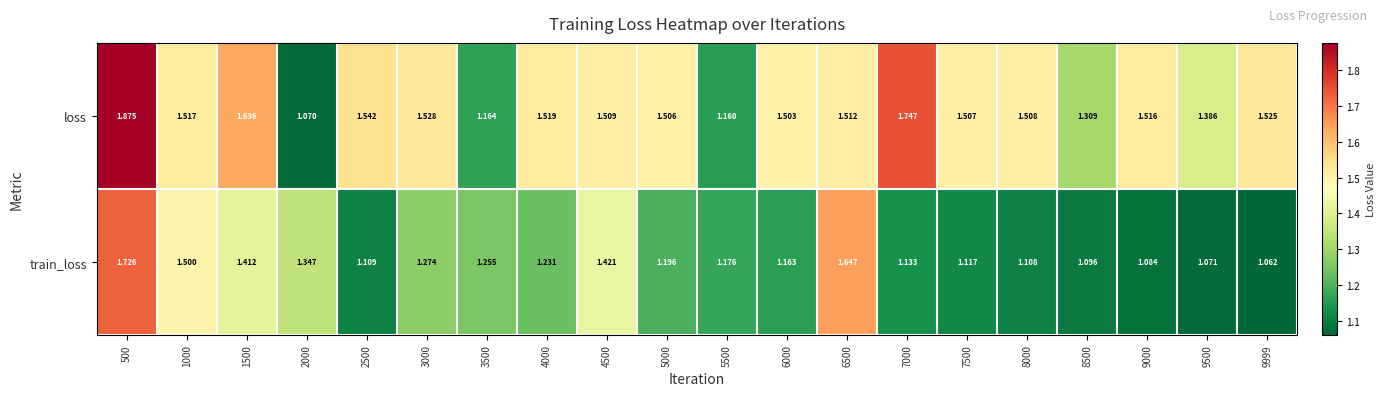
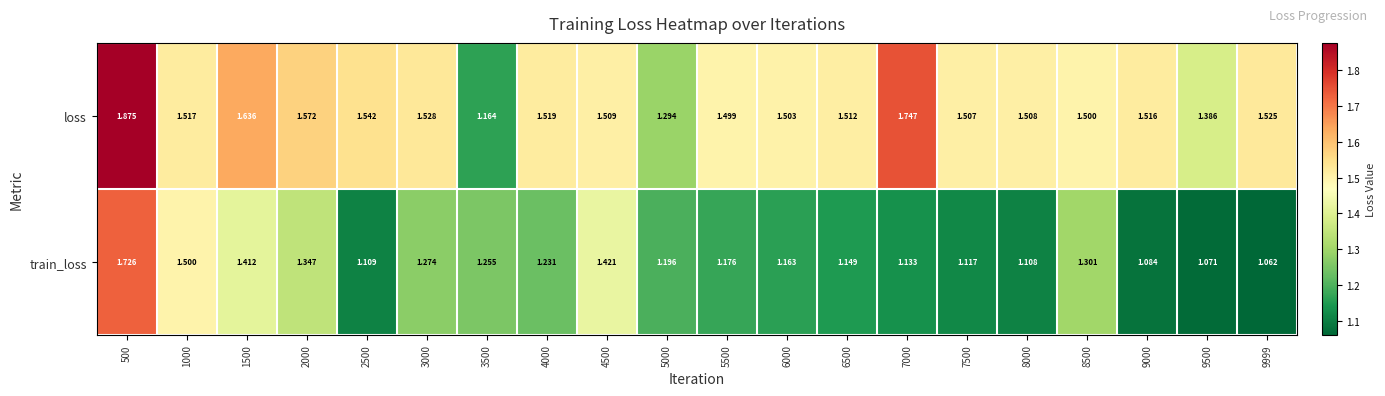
loss, 2000: 1.070 -> 1.572
loss, 5000: 1.506 -> 1.294
loss, 5500: 1.160 -> 1.499
loss, 8500: 1.309 -> 1.500
train_loss, 6500: 1.647 -> 1.149
train_loss, 8500: 1.096 -> 1.301
